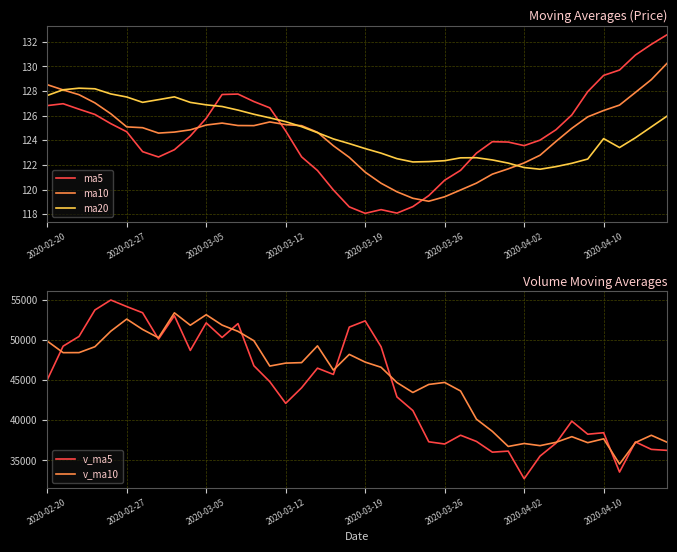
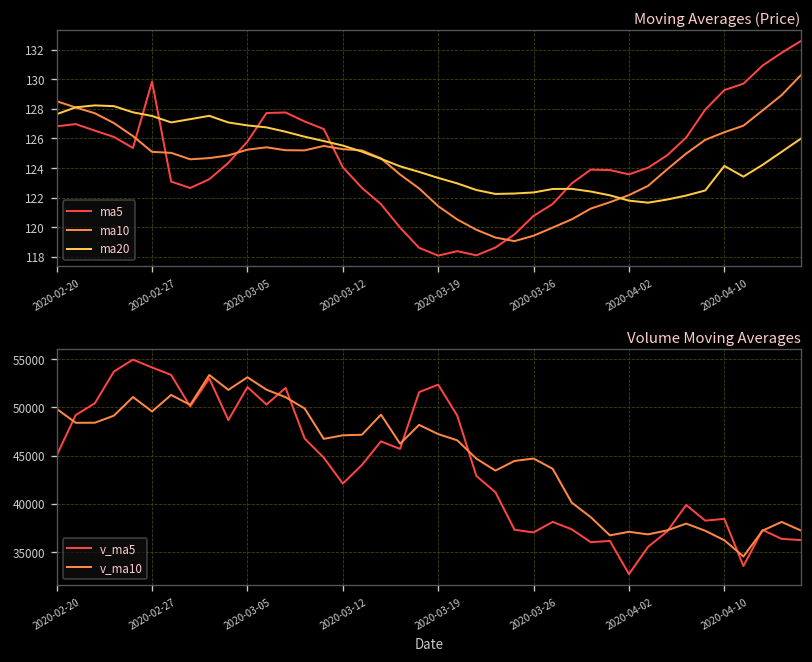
Moving Averages (Price), ma5, 2020-02-27: 124.7 -> 129.8
Moving Averages (Price), ma5, 2020-03-12: 124.8 -> 124.1
Volume Moving Averages, v_ma10, 2020-02-27: 53000 -> 50000
Volume Moving Averages, v_ma10, 2020-04-10: 38000 -> 36000
